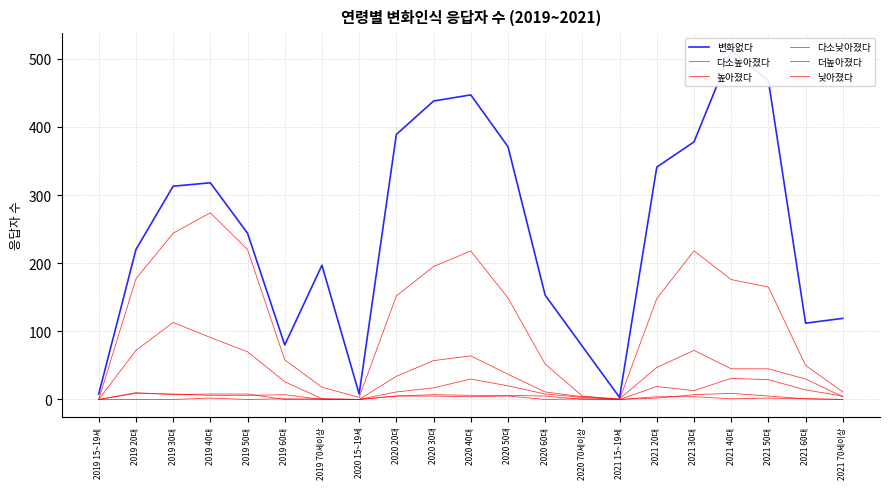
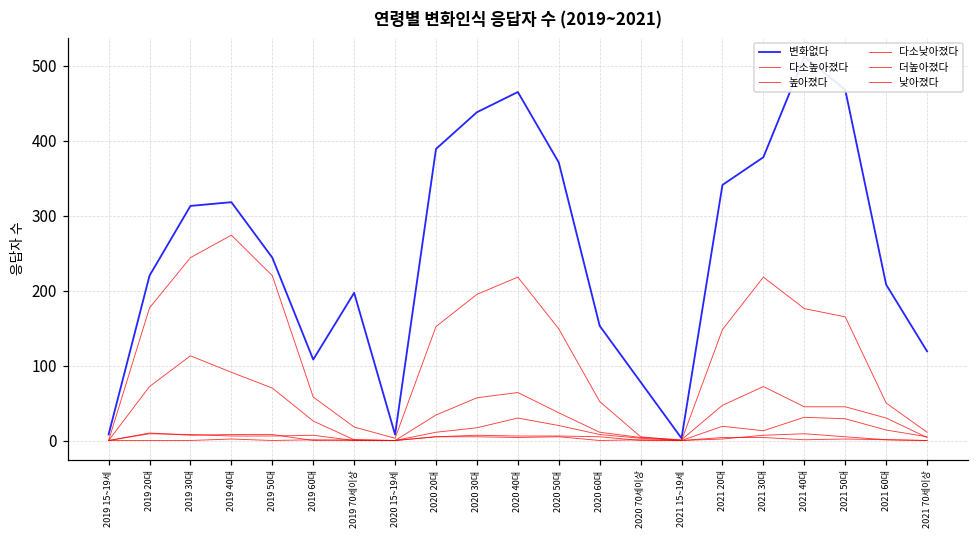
변화없다, 2019 60대: 80 -> 110
변화없다, 2020 40대: 450 -> 470
변화없다, 2021 60대: 110 -> 210
